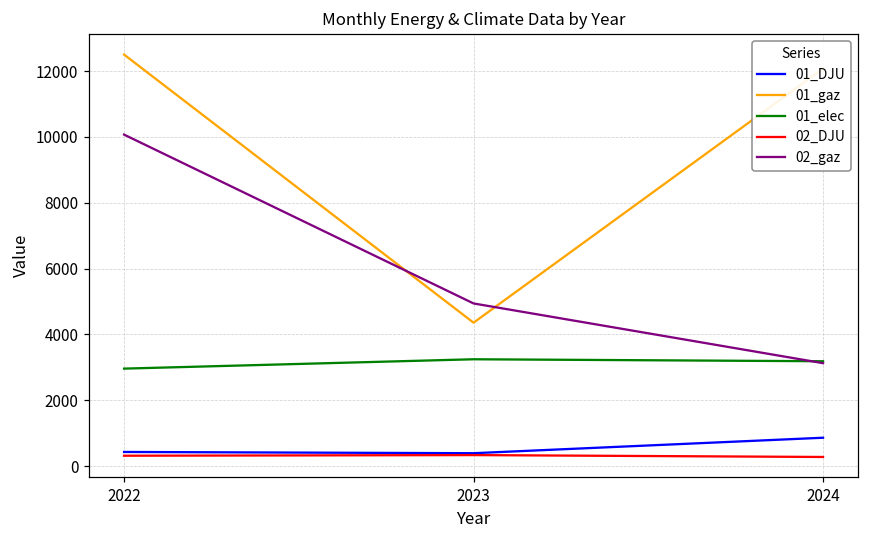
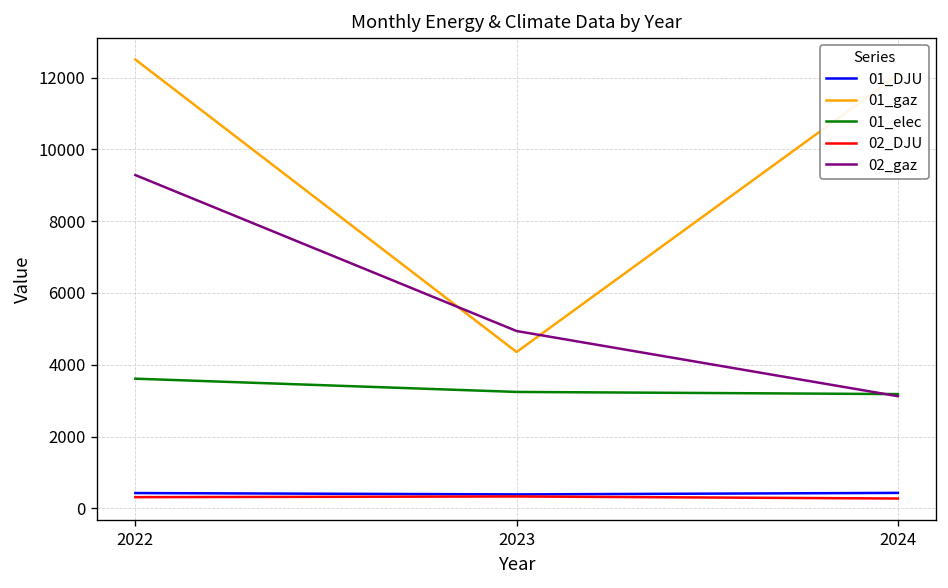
01_elec, 2022: 3000 -> 3600
02_gaz, 2022: 10100 -> 9300
01_DJU, 2024: 900 -> 400
